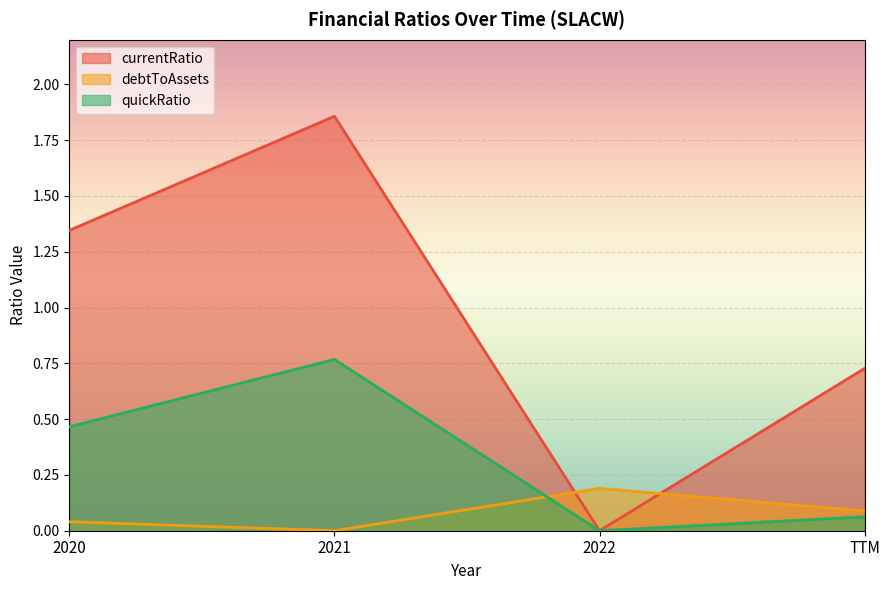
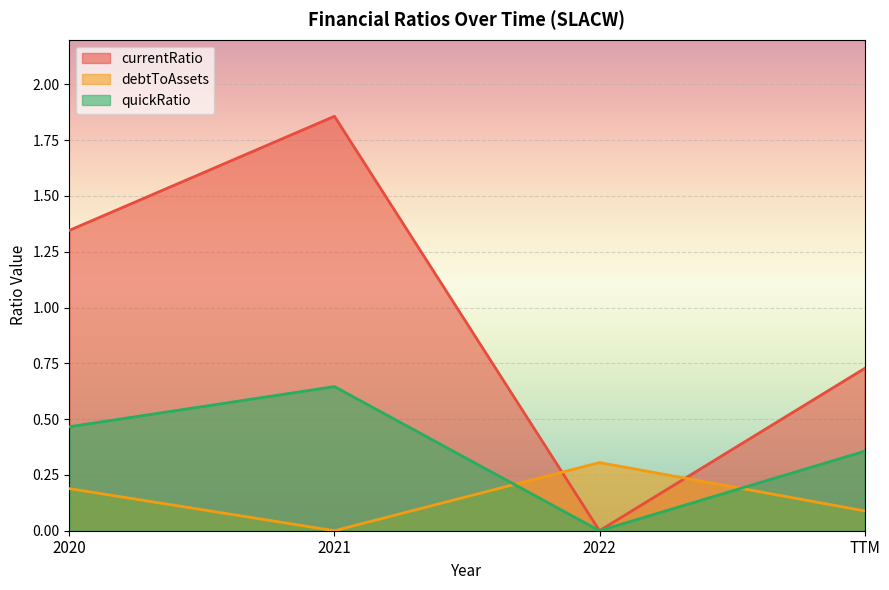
debtToAssets, 2020: 0.04 -> 0.19
quickRatio, 2021: 0.77 -> 0.65
debtToAssets, 2022: 0.19 -> 0.31
quickRatio, TTM: 0.06 -> 0.36
